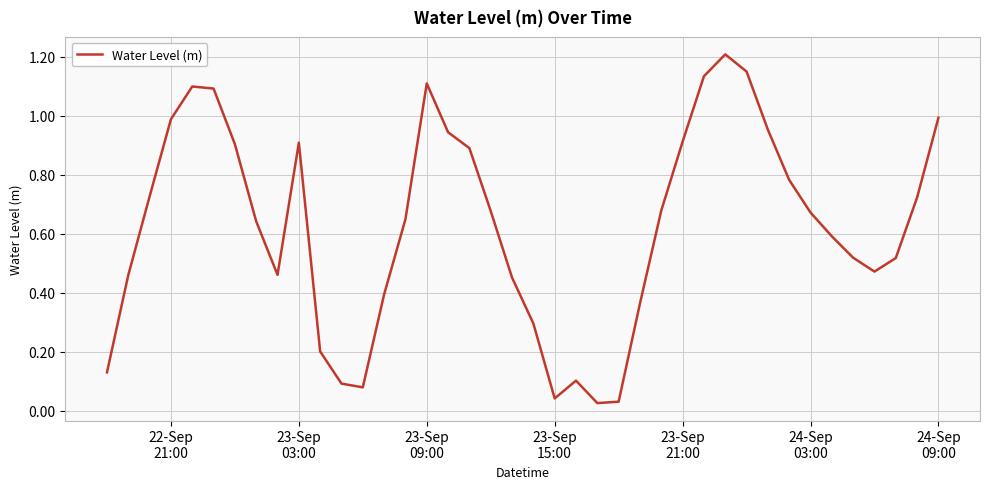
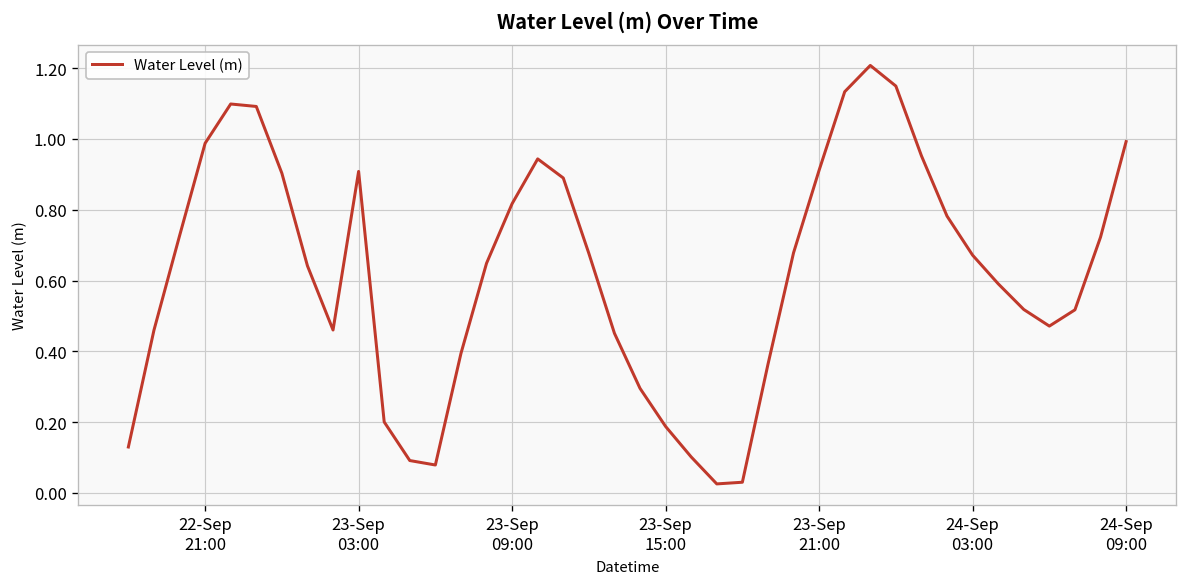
23-Sep 09:00: 1.11 -> 0.82
23-Sep 15:00: 0.04 -> 0.19
